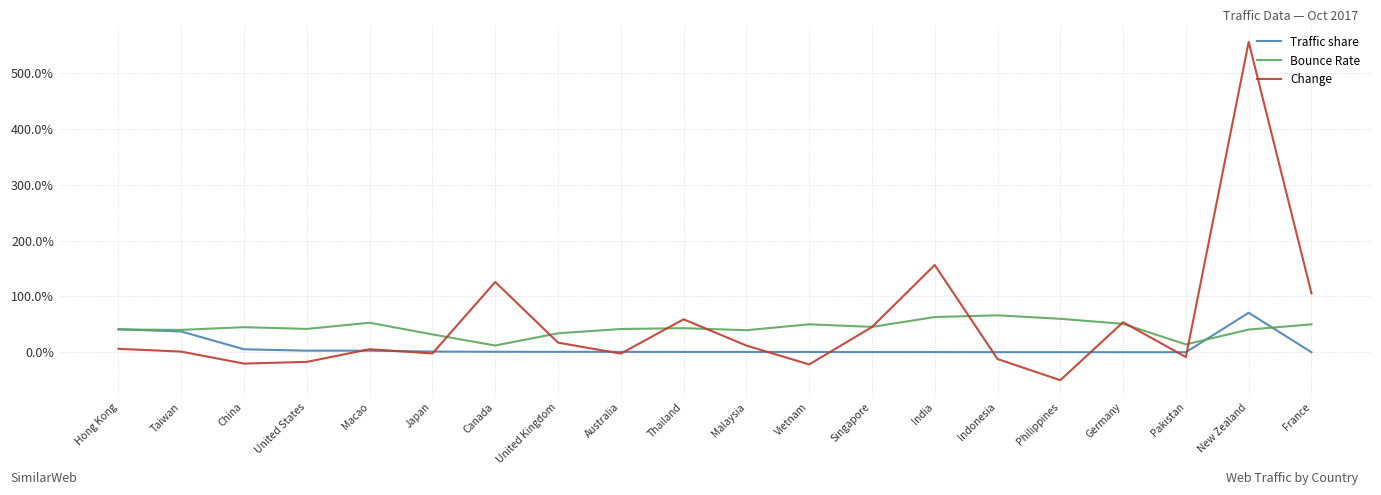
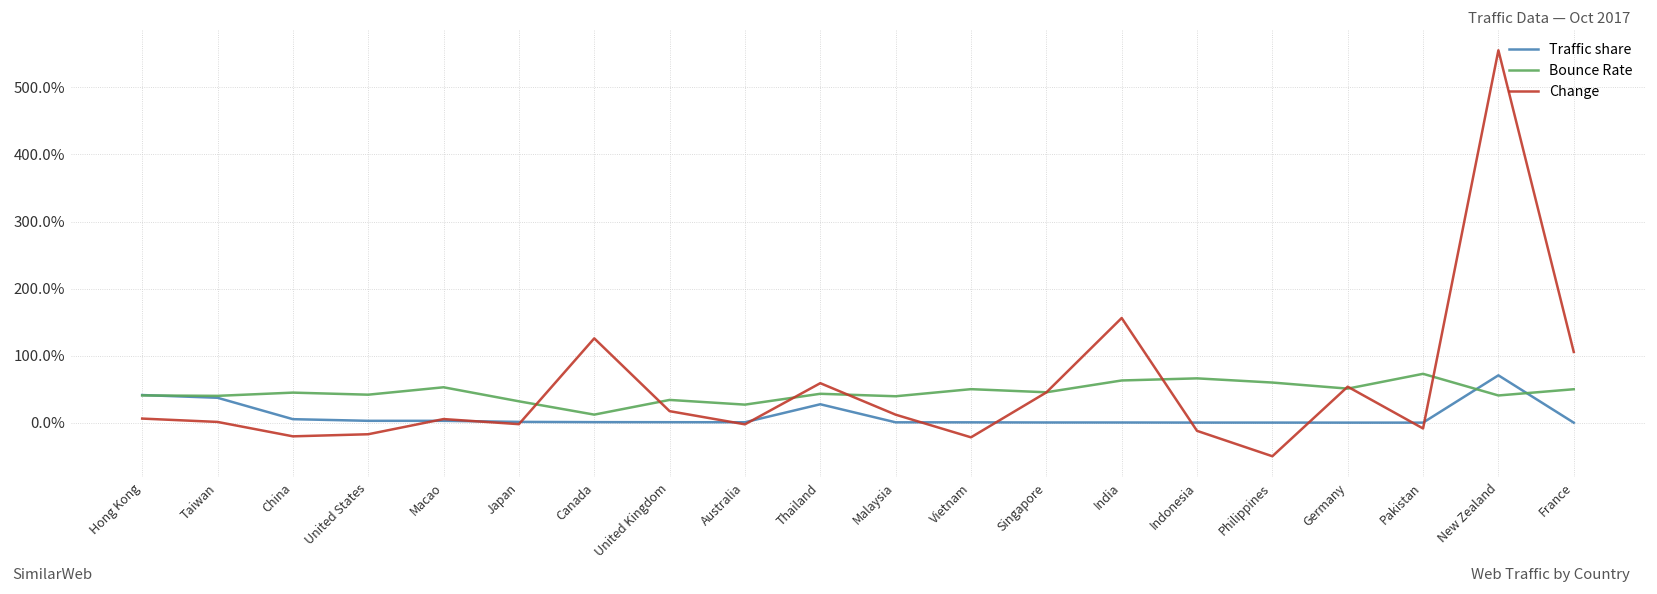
Bounce Rate, Australia: 40% -> 30%
Traffic share, Thailand: 0% -> 30%
Bounce Rate, Pakistan: 10% -> 70%
